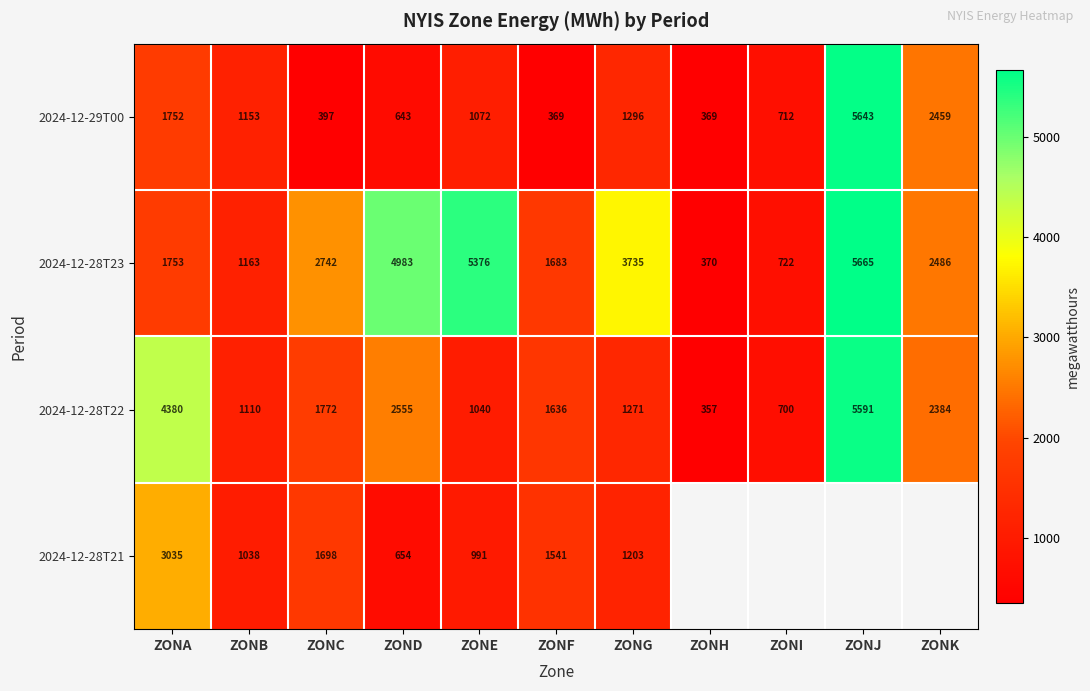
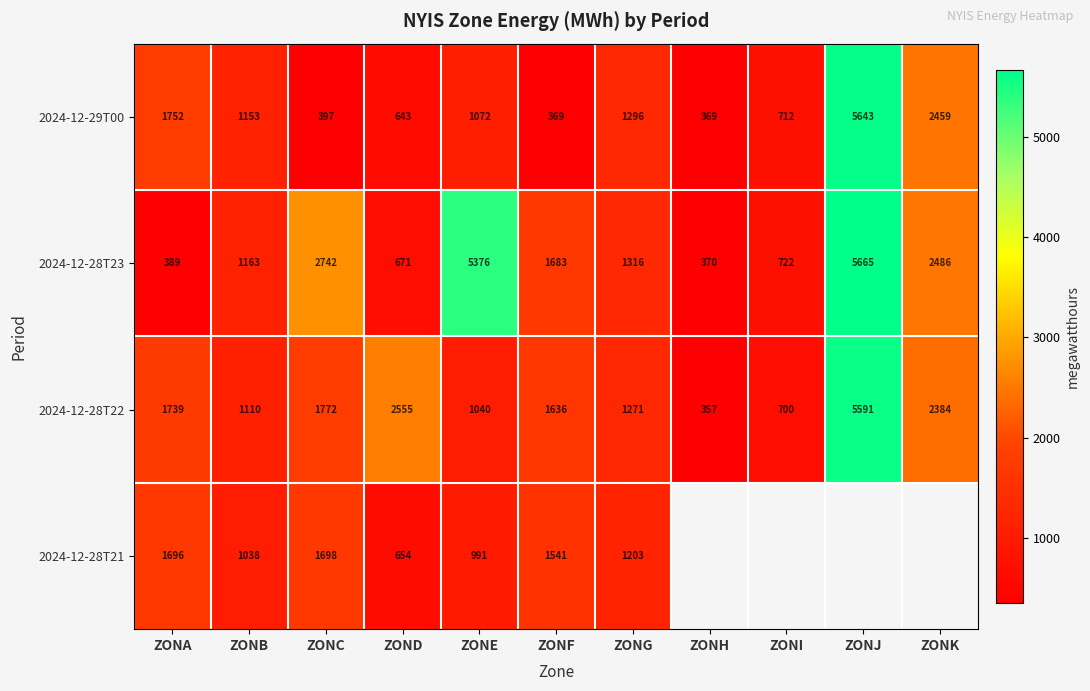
2024-12-28T23, ZONA: 1753 -> 389
2024-12-28T23, ZOND: 4983 -> 671
2024-12-28T23, ZONG: 3735 -> 1316
2024-12-28T22, ZONA: 4380 -> 1739
2024-12-28T21, ZONA: 3035 -> 1696
